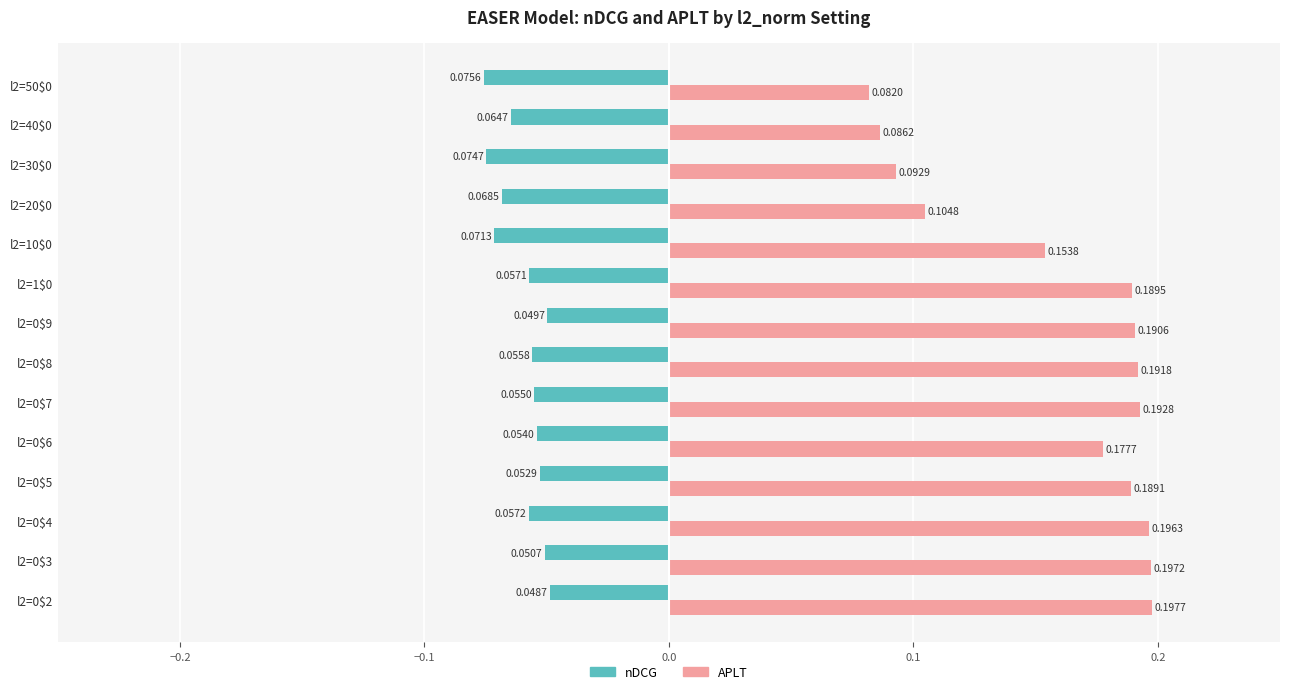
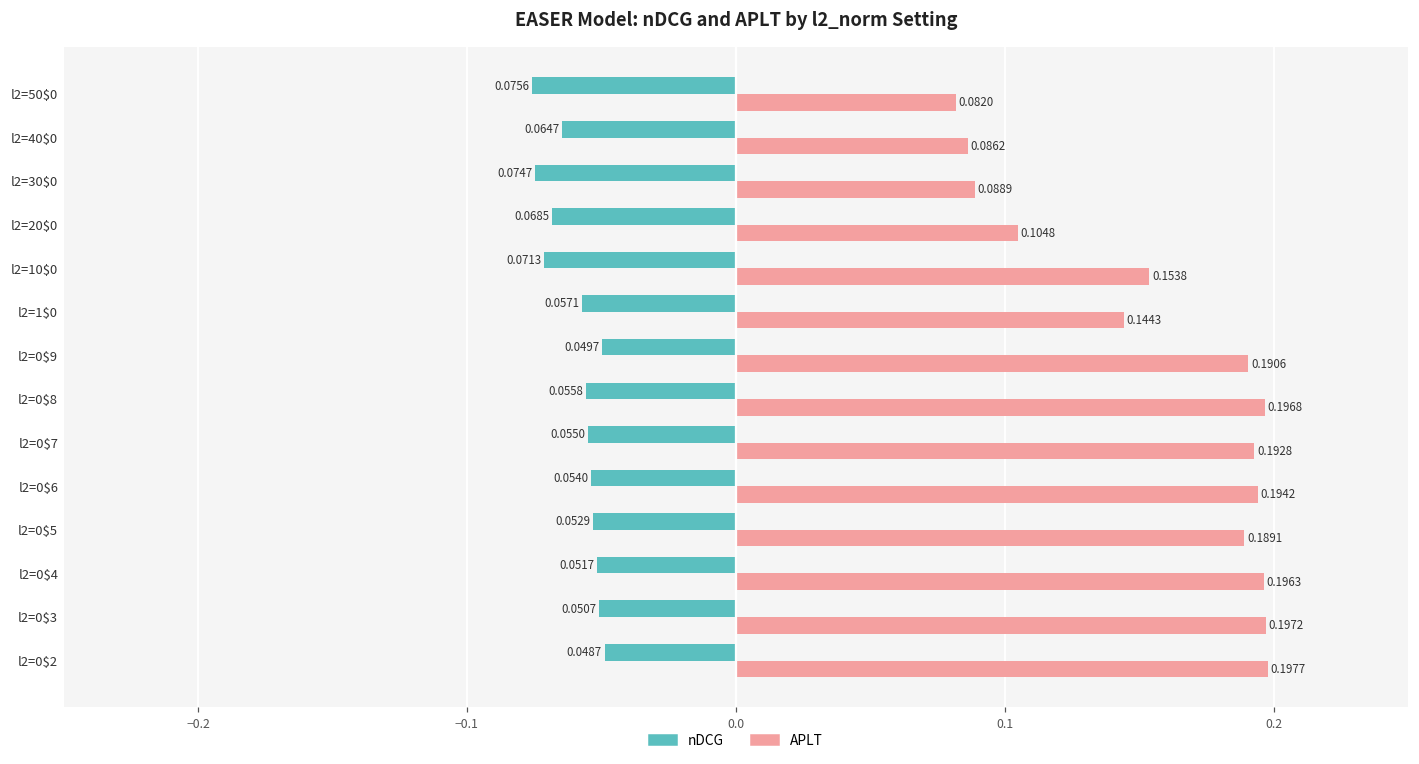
APLT, l2=30$0: 0.0929 -> 0.0889
APLT, l2=1$0: 0.1895 -> 0.1443
APLT, l2=0$8: 0.1918 -> 0.1968
APLT, l2=0$6: 0.1777 -> 0.1942
nDCG, l2=0$4: 0.0572 -> 0.0517
